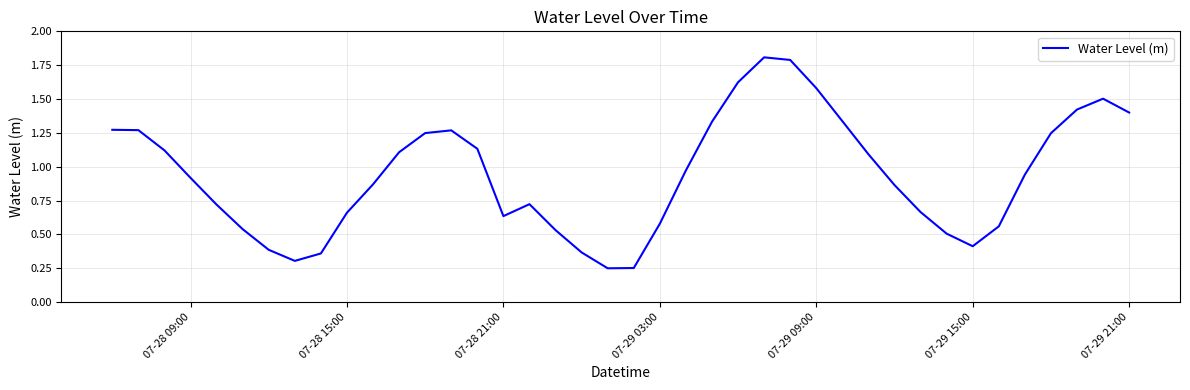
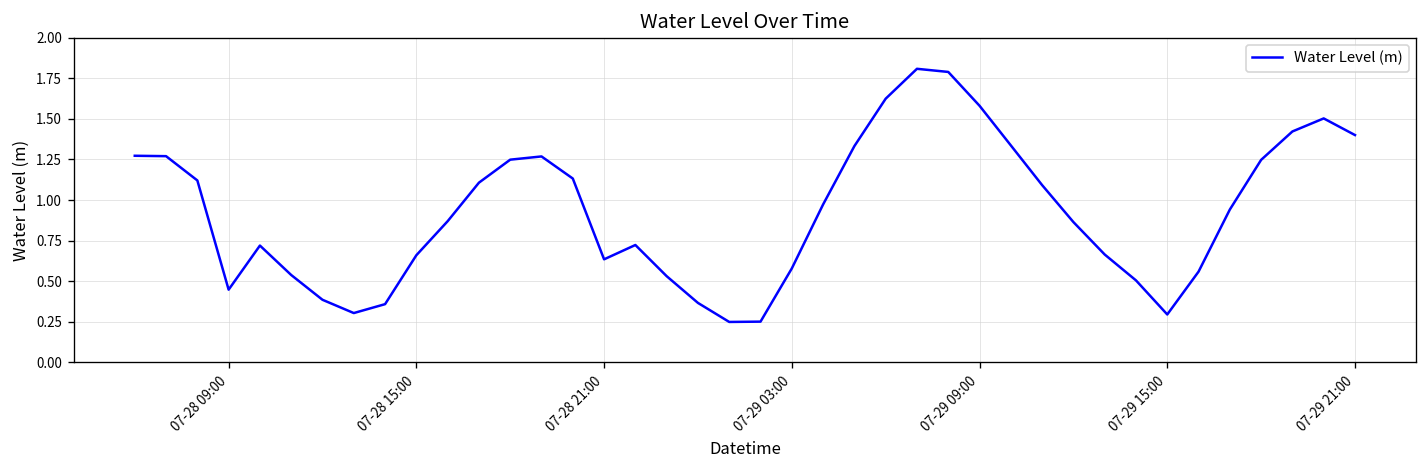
07-28 09:00: 0.92 -> 0.45
07-29 15:00: 0.41 -> 0.30
